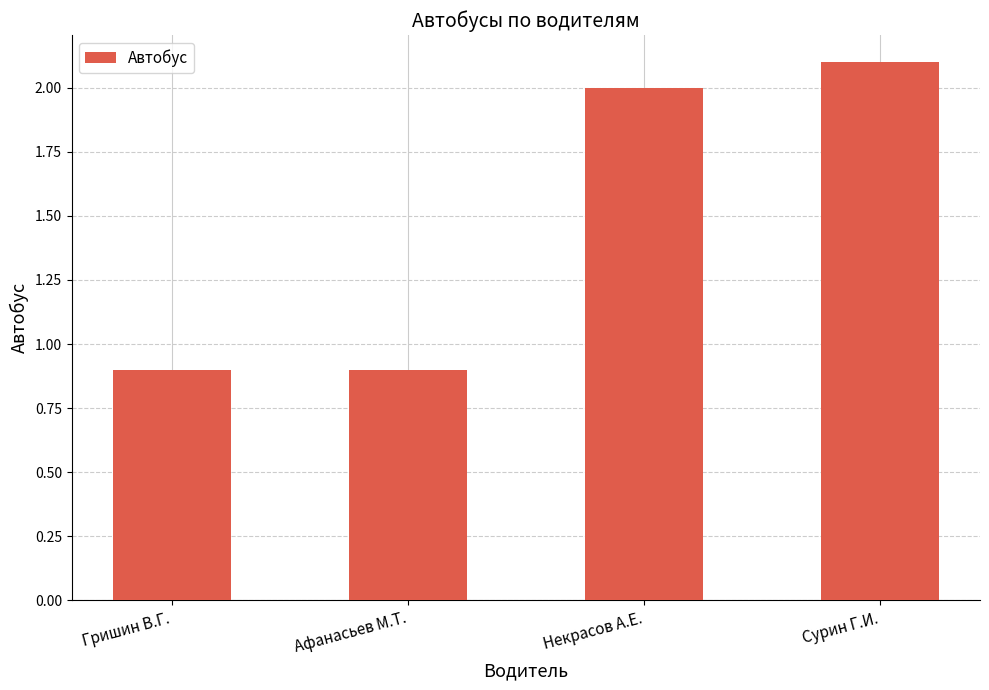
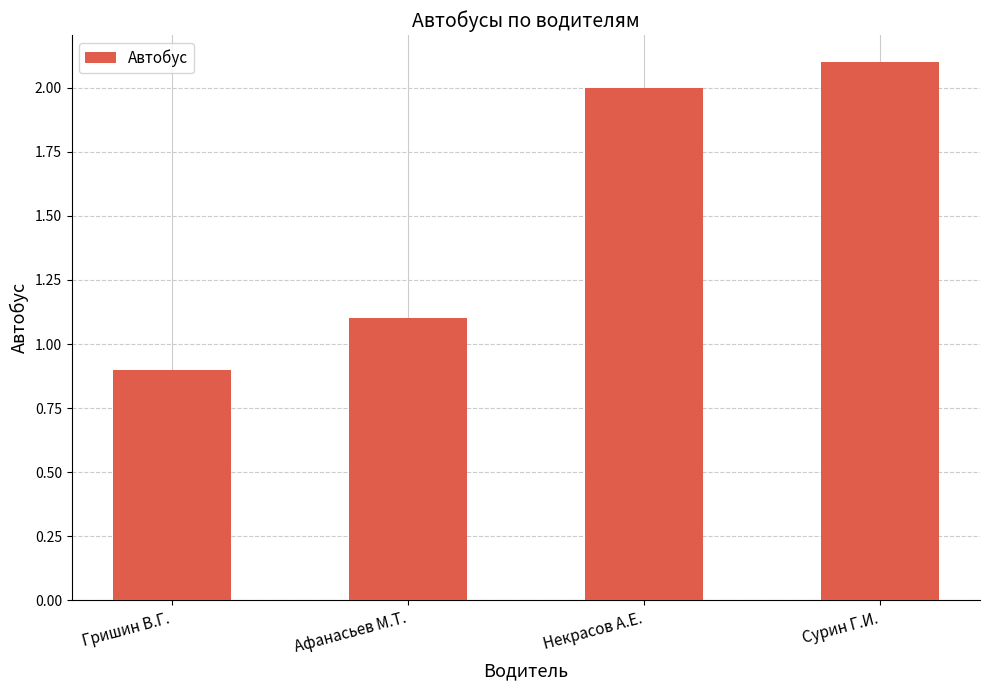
Афанасьев М.Т.: 0.9 -> 1.1
